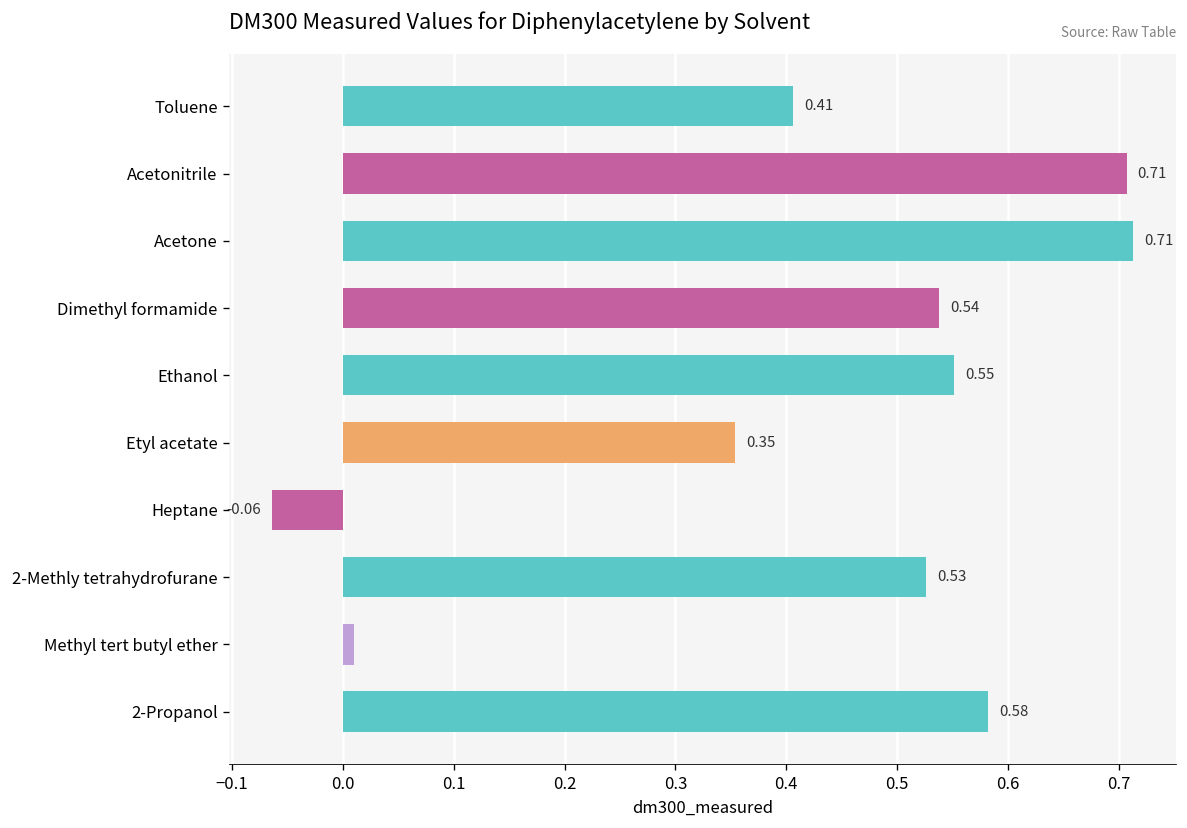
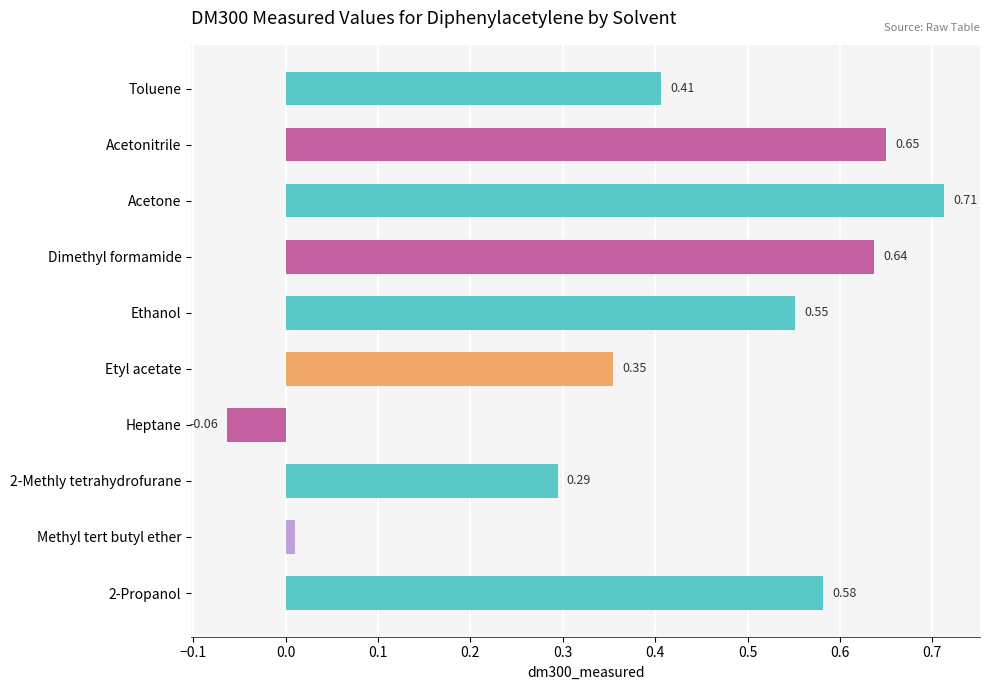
Acetonitrile: 0.71 -> 0.65
Dimethyl formamide: 0.54 -> 0.64
2-Methly tetrahydrofurane: 0.53 -> 0.29
